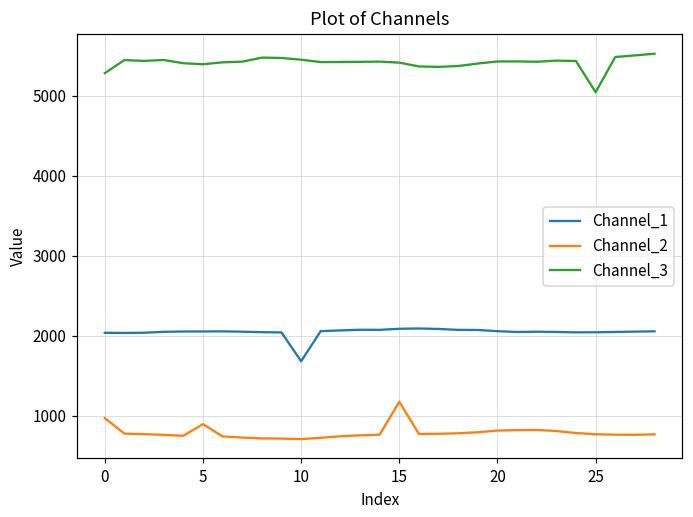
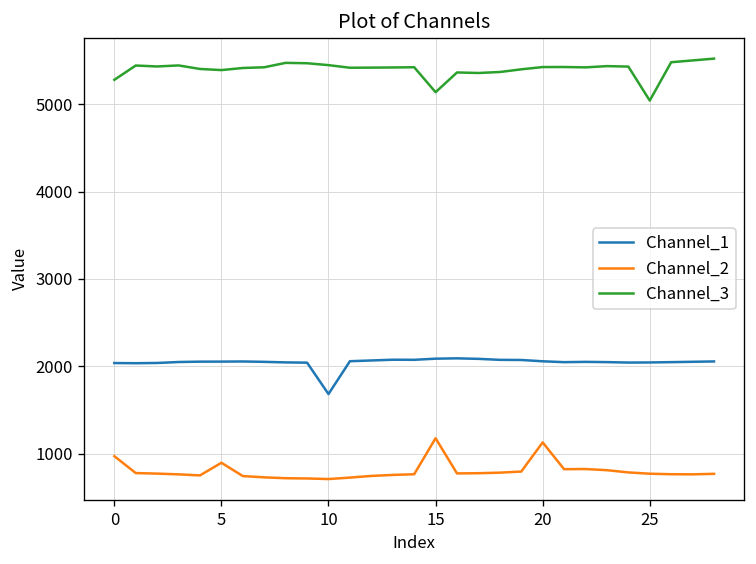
Channel_3, 15: 5400 -> 5100
Channel_2, 20: 800 -> 1100
